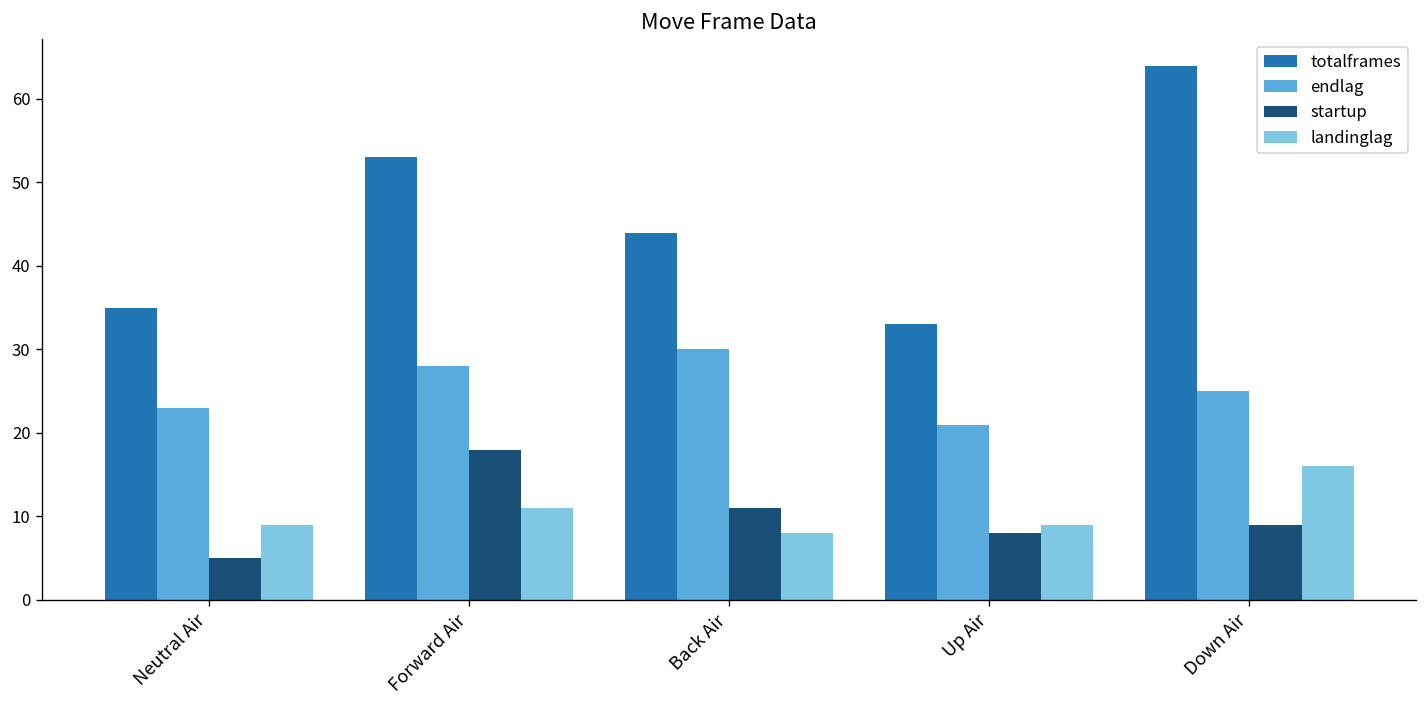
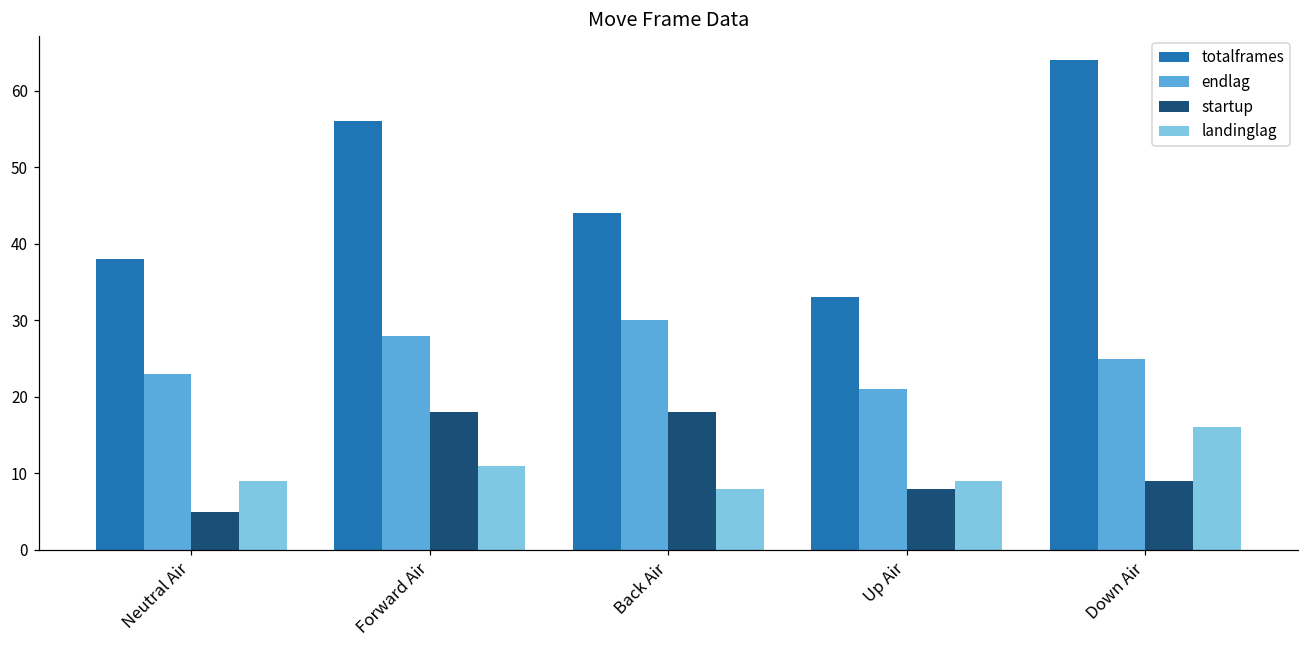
totalframes, Neutral Air: 35 -> 38
totalframes, Forward Air: 53 -> 56
startup, Back Air: 11 -> 18
